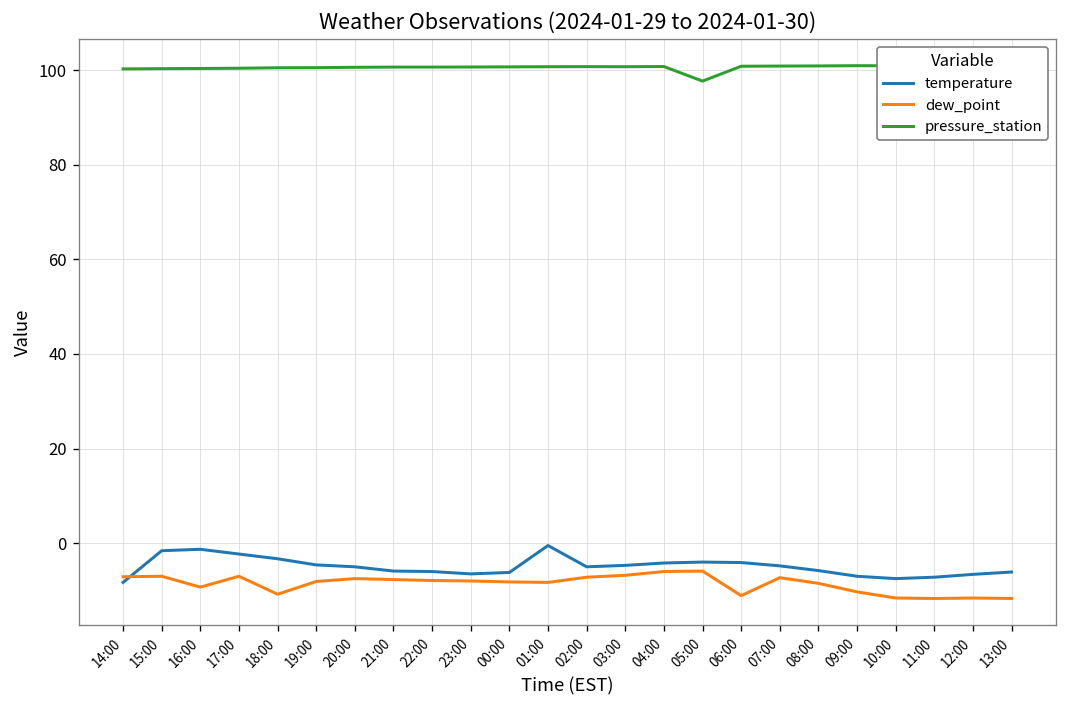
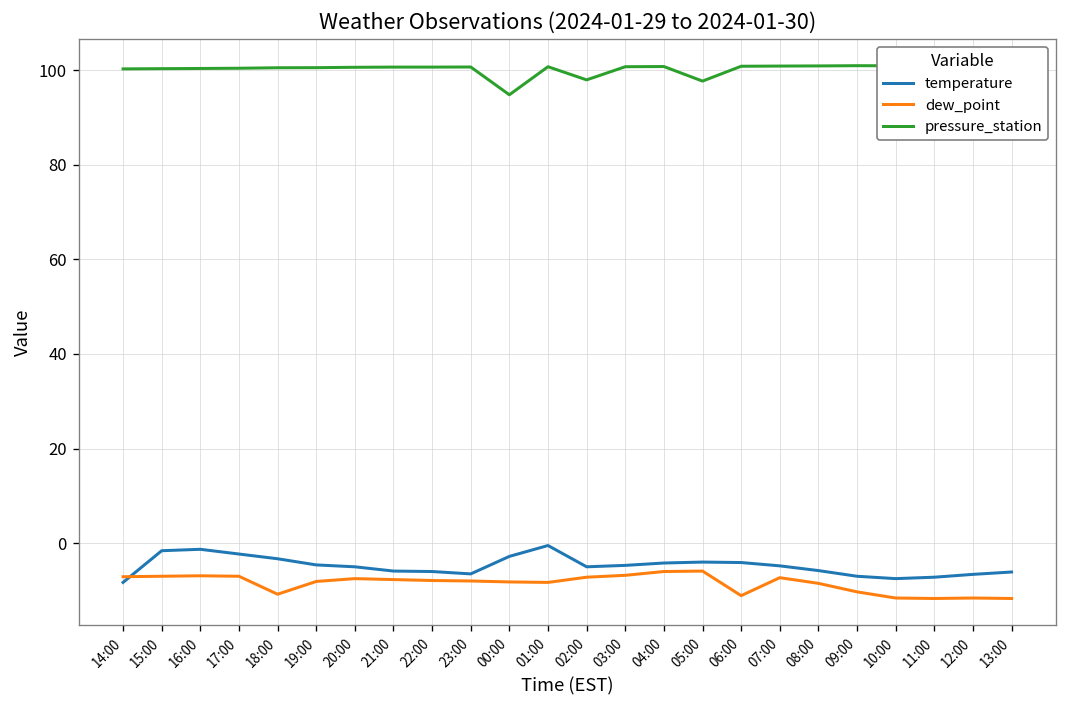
dew_point, 16:00: -9 -> -7
temperature, 00:00: -6 -> -3
pressure_station, 00:00: 101 -> 95
pressure_station, 02:00: 101 -> 98
